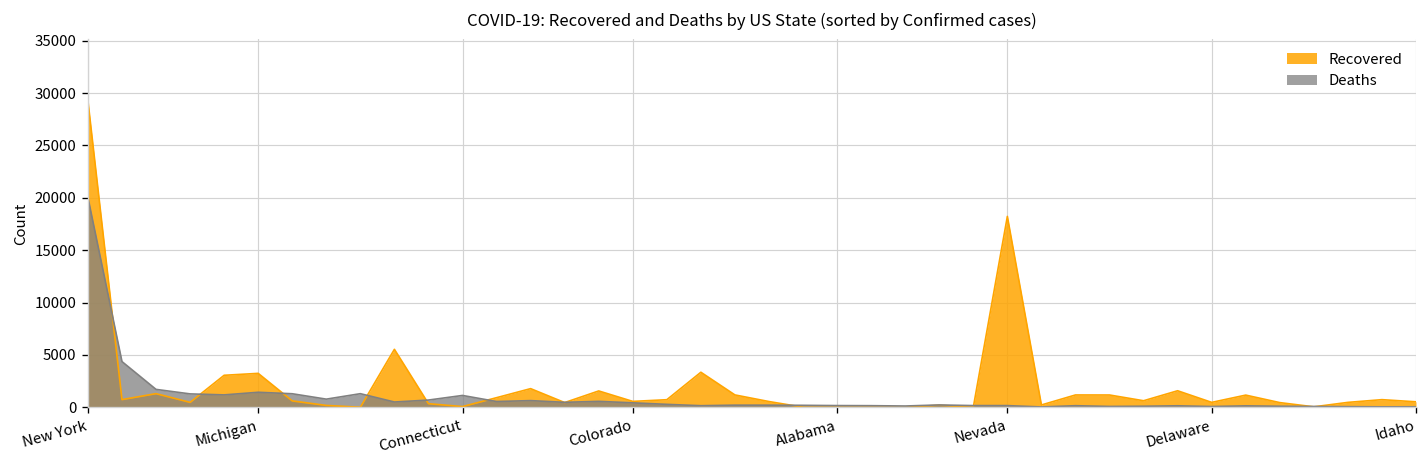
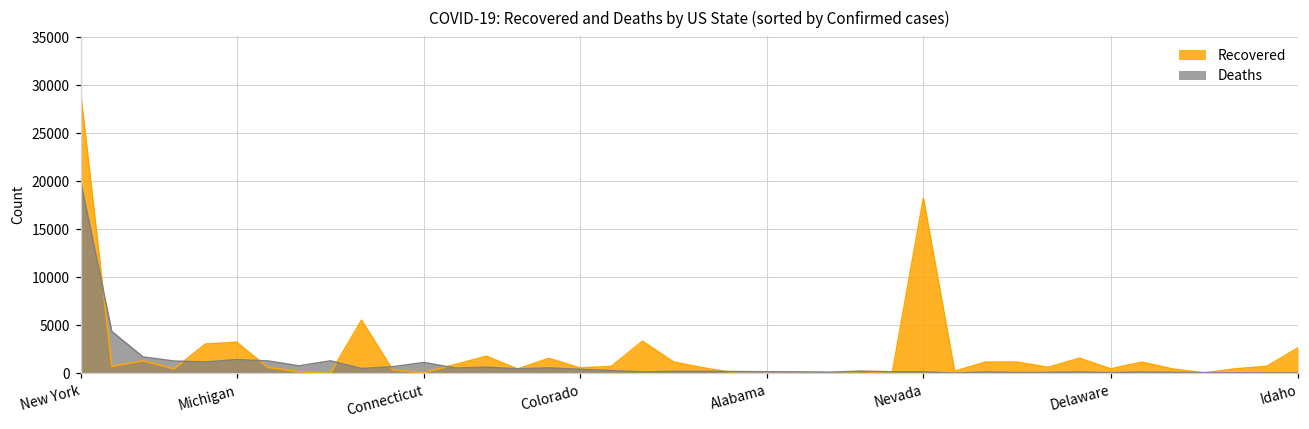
Recovered, Idaho: 1000 -> 3000
